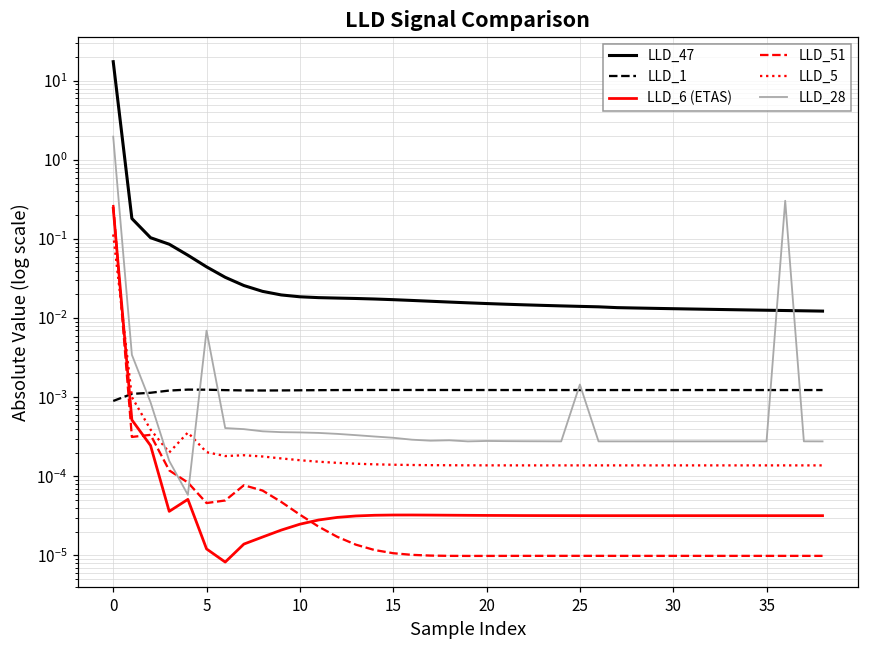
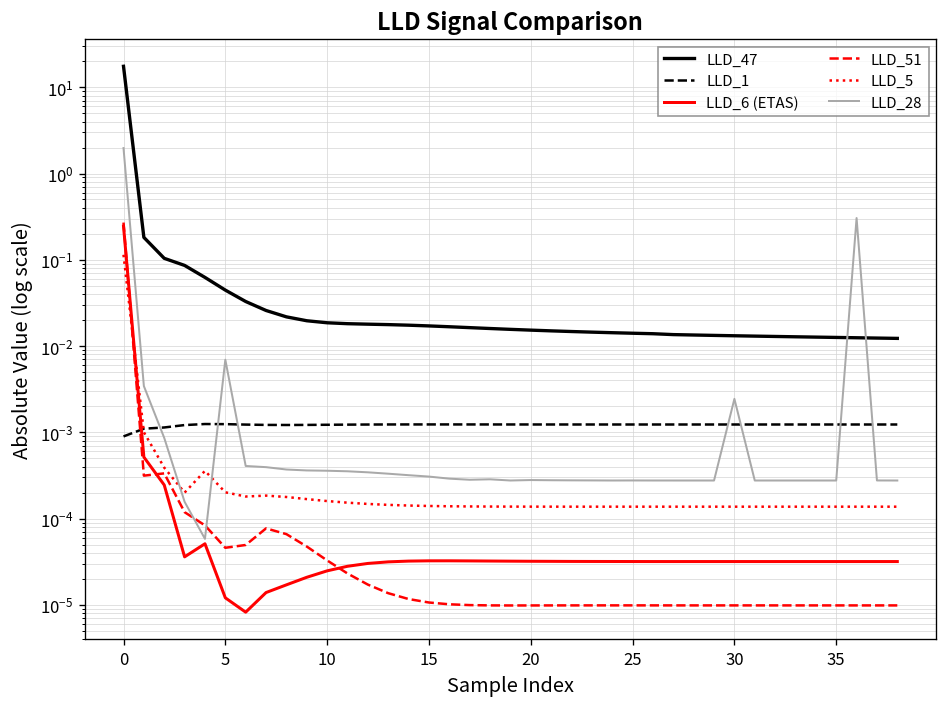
LLD_28, 25: 0.0014 -> 0.00028
LLD_28, 30: 0.00028 -> 0.0024
